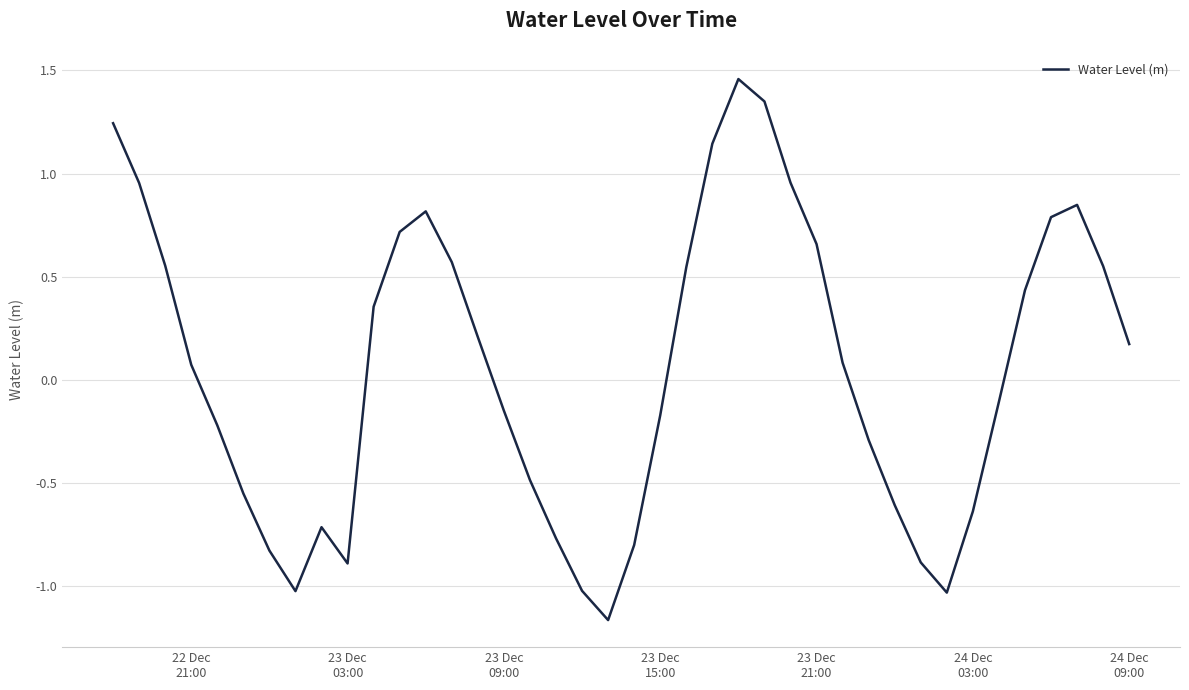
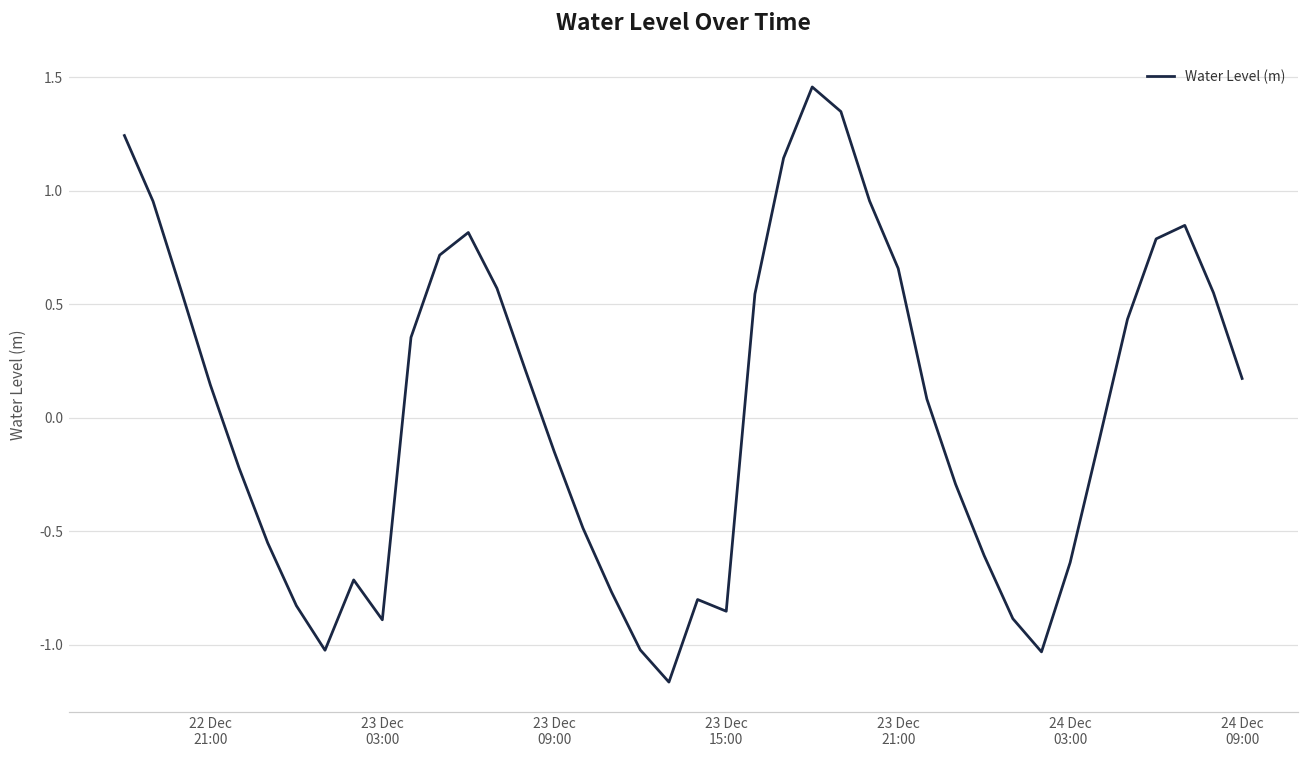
22 Dec 21:00: 0.07 -> 0.14
23 Dec 15:00: -0.17 -> -0.85
